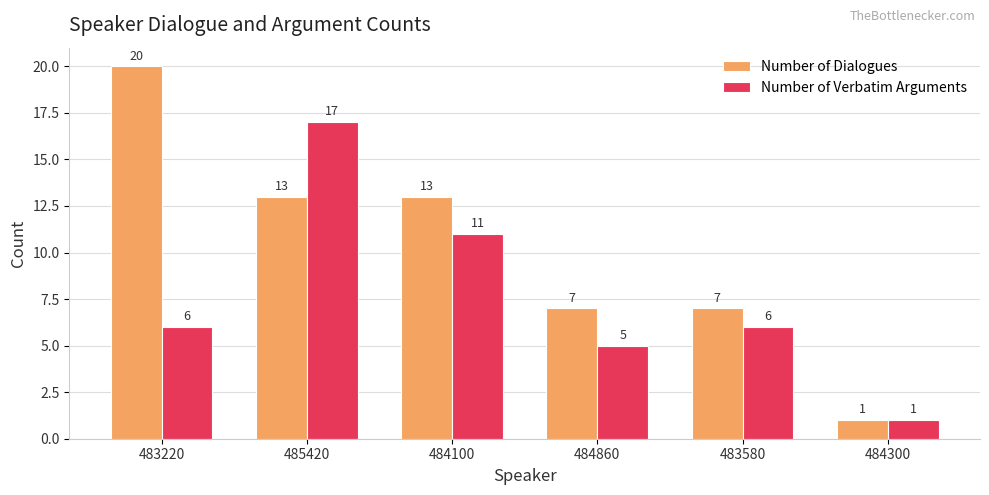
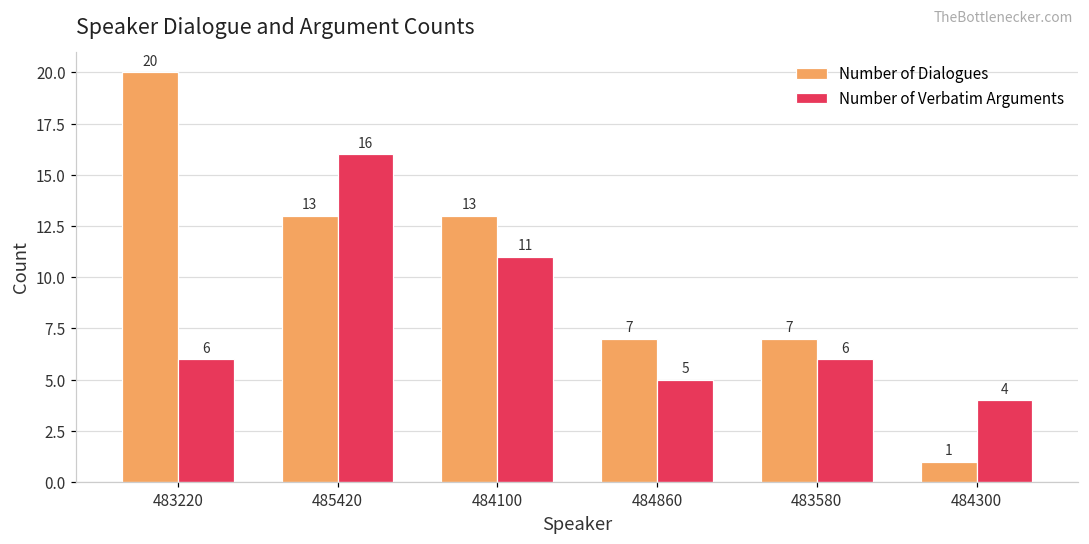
Number of Verbatim Arguments, 485420: 17 -> 16
Number of Verbatim Arguments, 484300: 1 -> 4
